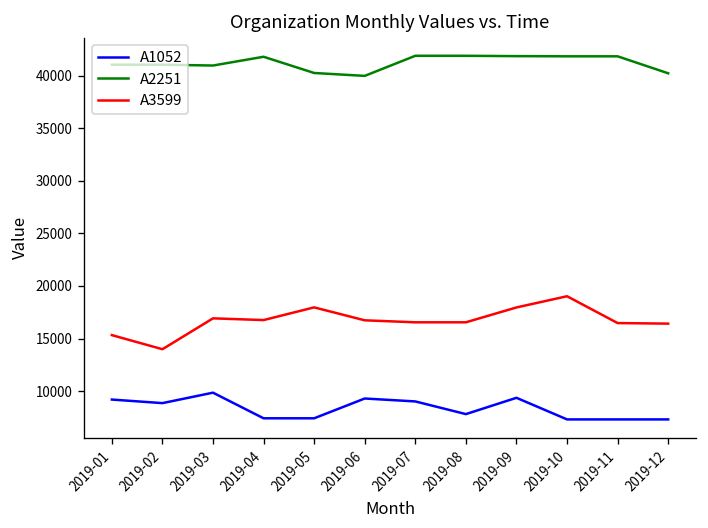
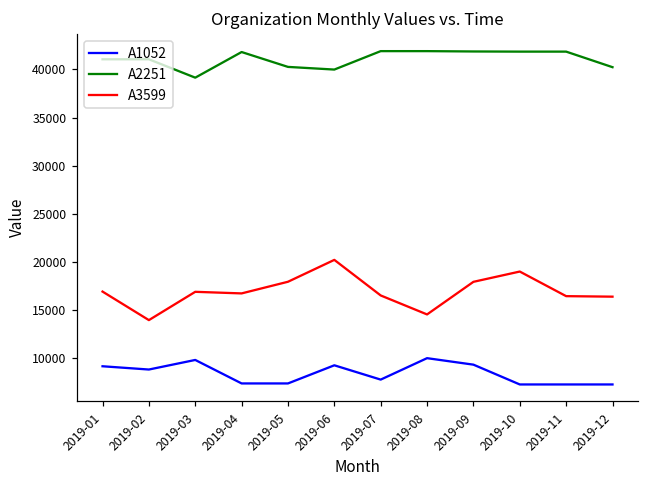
A3599, 2019-01: 15000 -> 17000
A2251, 2019-03: 41000 -> 39000
A3599, 2019-06: 17000 -> 20000
A1052, 2019-07: 9000 -> 8000
A1052, 2019-08: 8000 -> 10000
A3599, 2019-08: 17000 -> 15000
